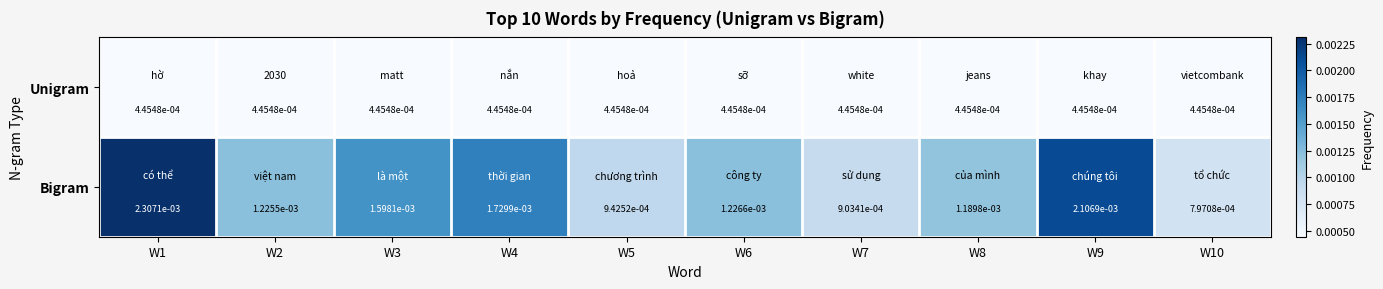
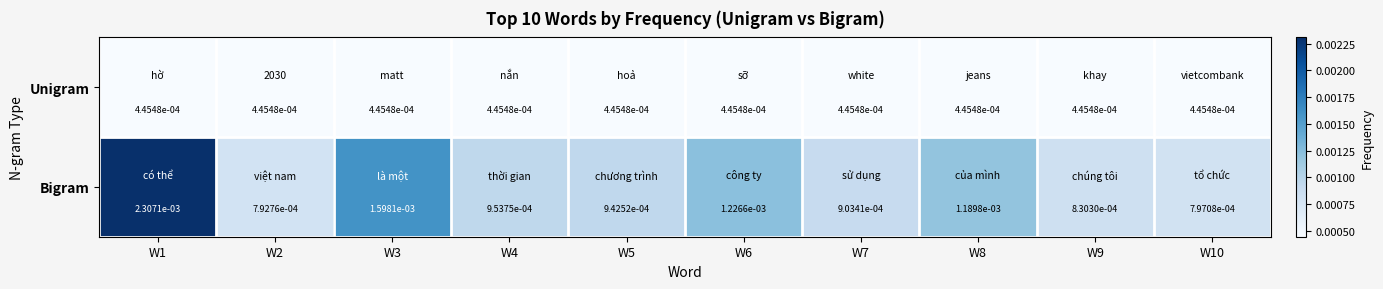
Bigram, W2: 1.2255e-03 -> 7.9276e-04
Bigram, W4: 1.7299e-03 -> 9.5375e-04
Bigram, W9: 2.1069e-03 -> 8.3030e-04
